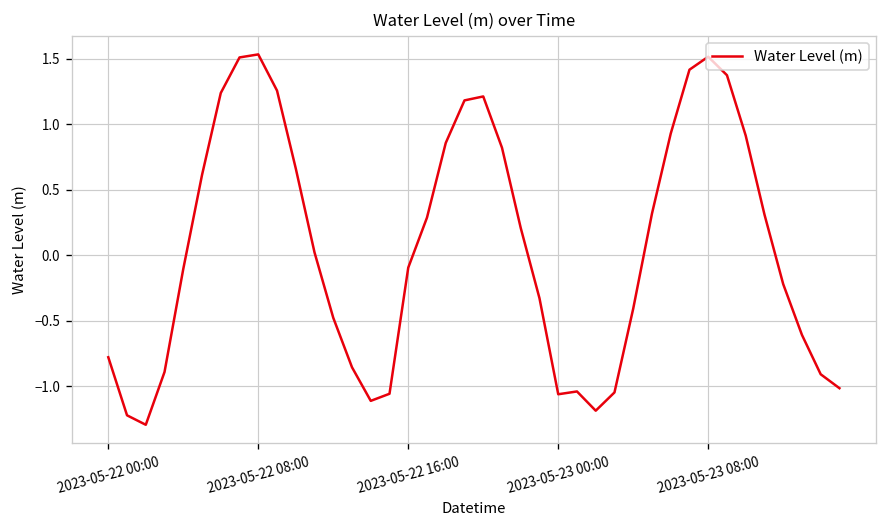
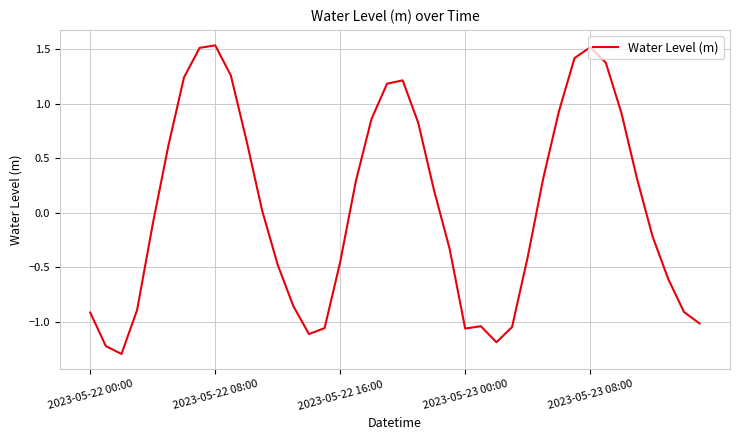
2023-05-22 00:00: -0.78 -> -0.91
2023-05-22 16:00: -0.09 -> -0.45
